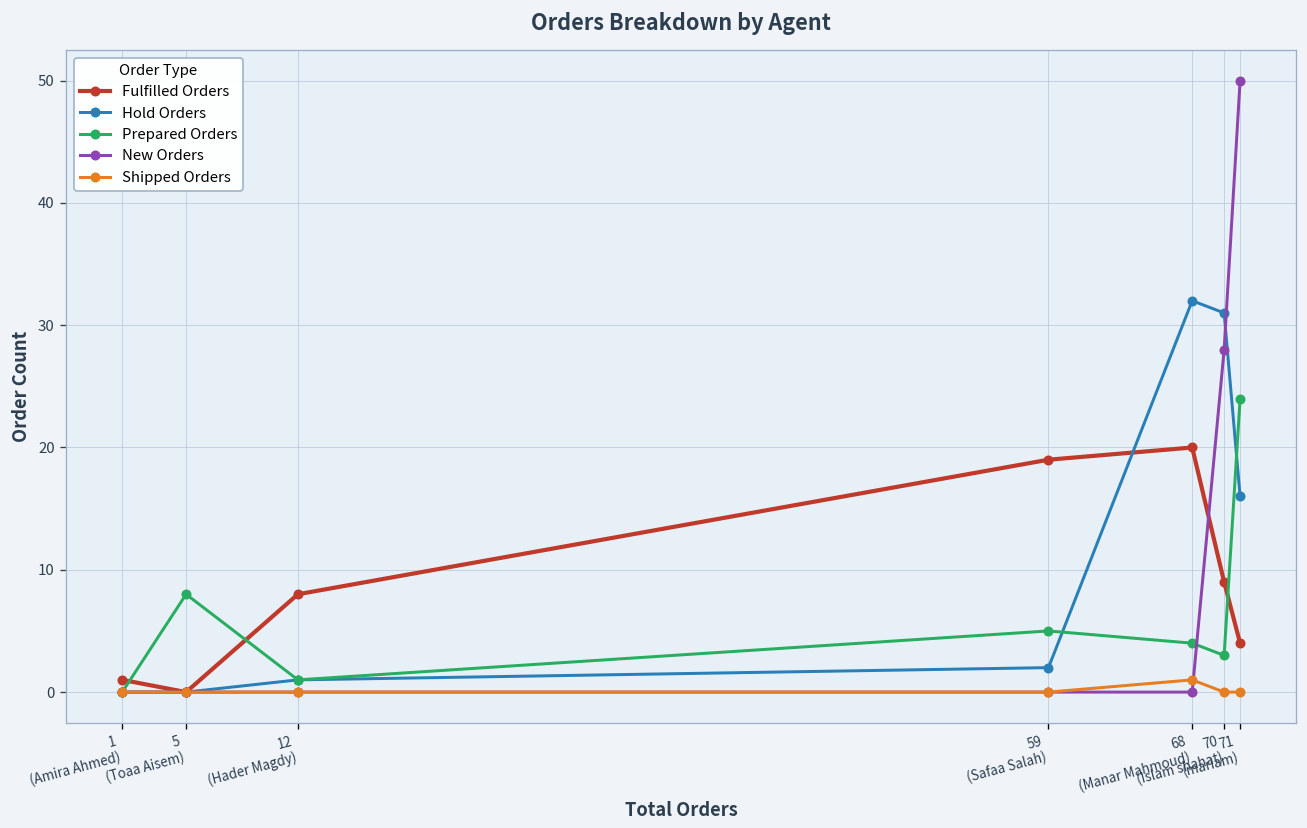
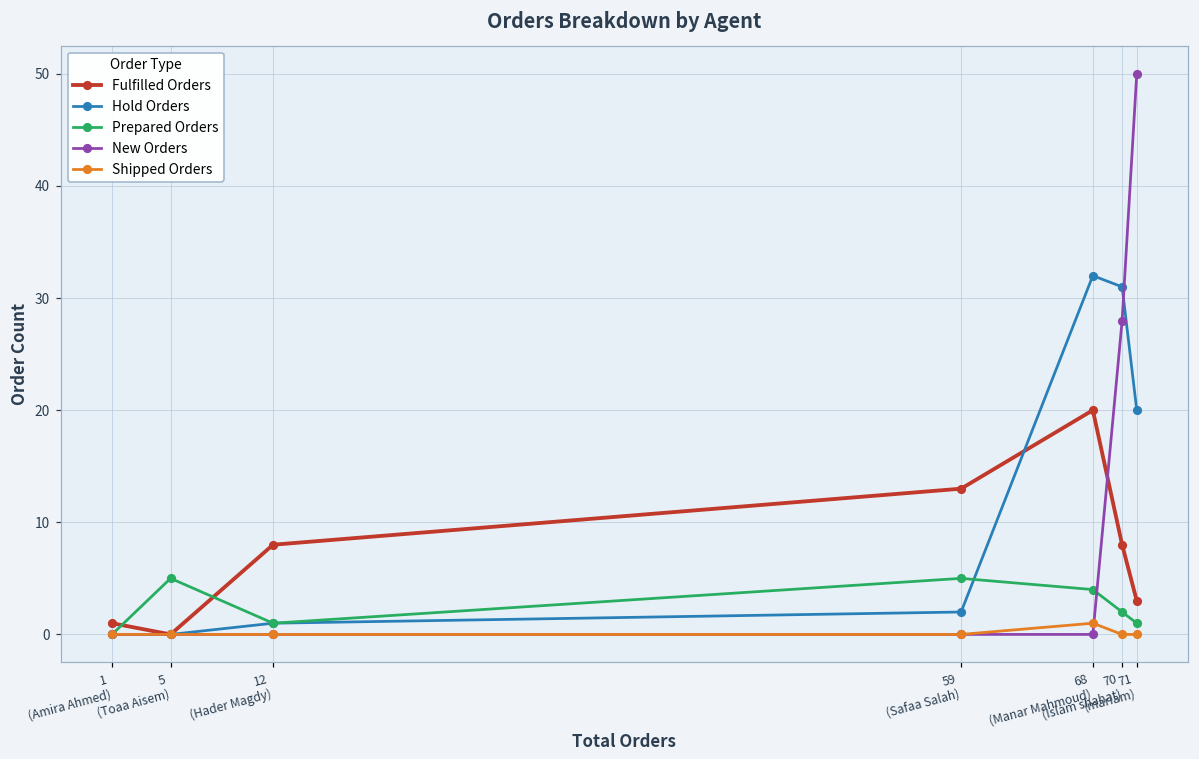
Prepared Orders, 5 (Toaa Aisem): 8 -> 5
Fulfilled Orders, 59 (Safaa Salah): 19 -> 13
Fulfilled Orders, 70 (Islam shahat): 9 -> 8
Prepared Orders, 70 (Islam shahat): 3 -> 2
Fulfilled Orders, 71 (mariam): 4 -> 3
Hold Orders, 71 (mariam): 16 -> 20
Prepared Orders, 71 (mariam): 24 -> 1
